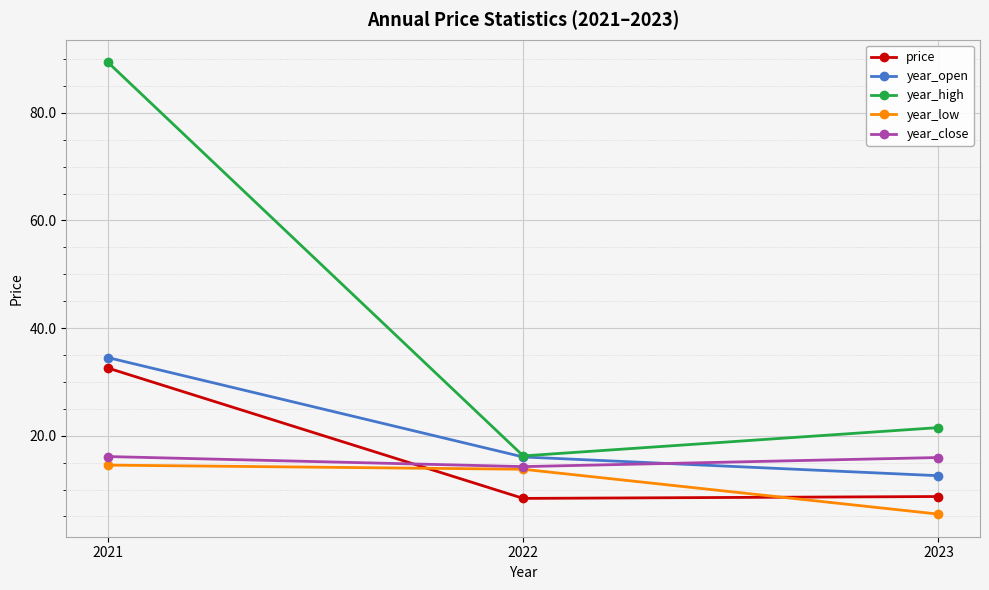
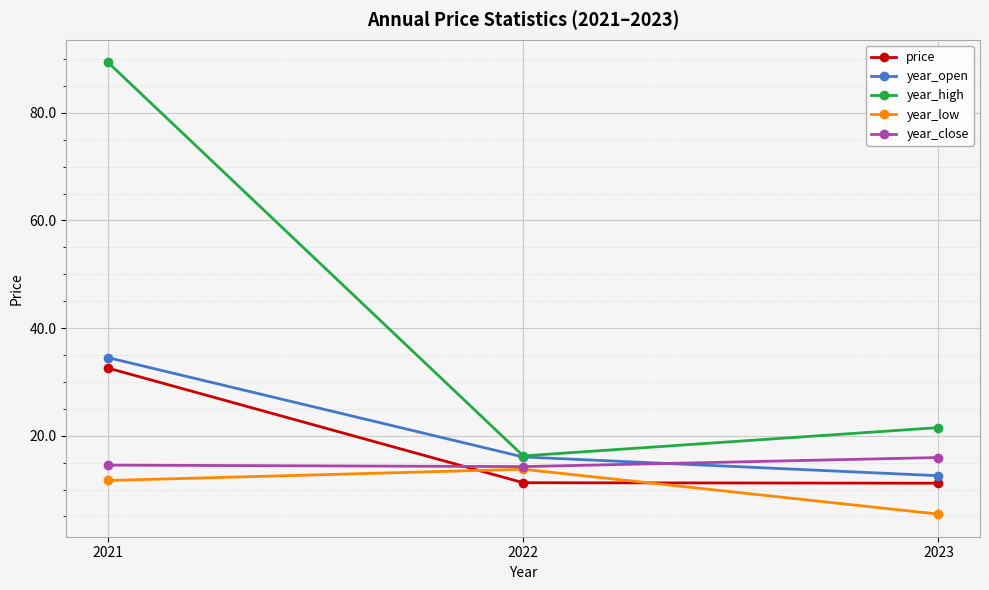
year_low, 2021: 15 -> 12
year_close, 2021: 16 -> 15
price, 2022: 8 -> 11
price, 2023: 9 -> 11
